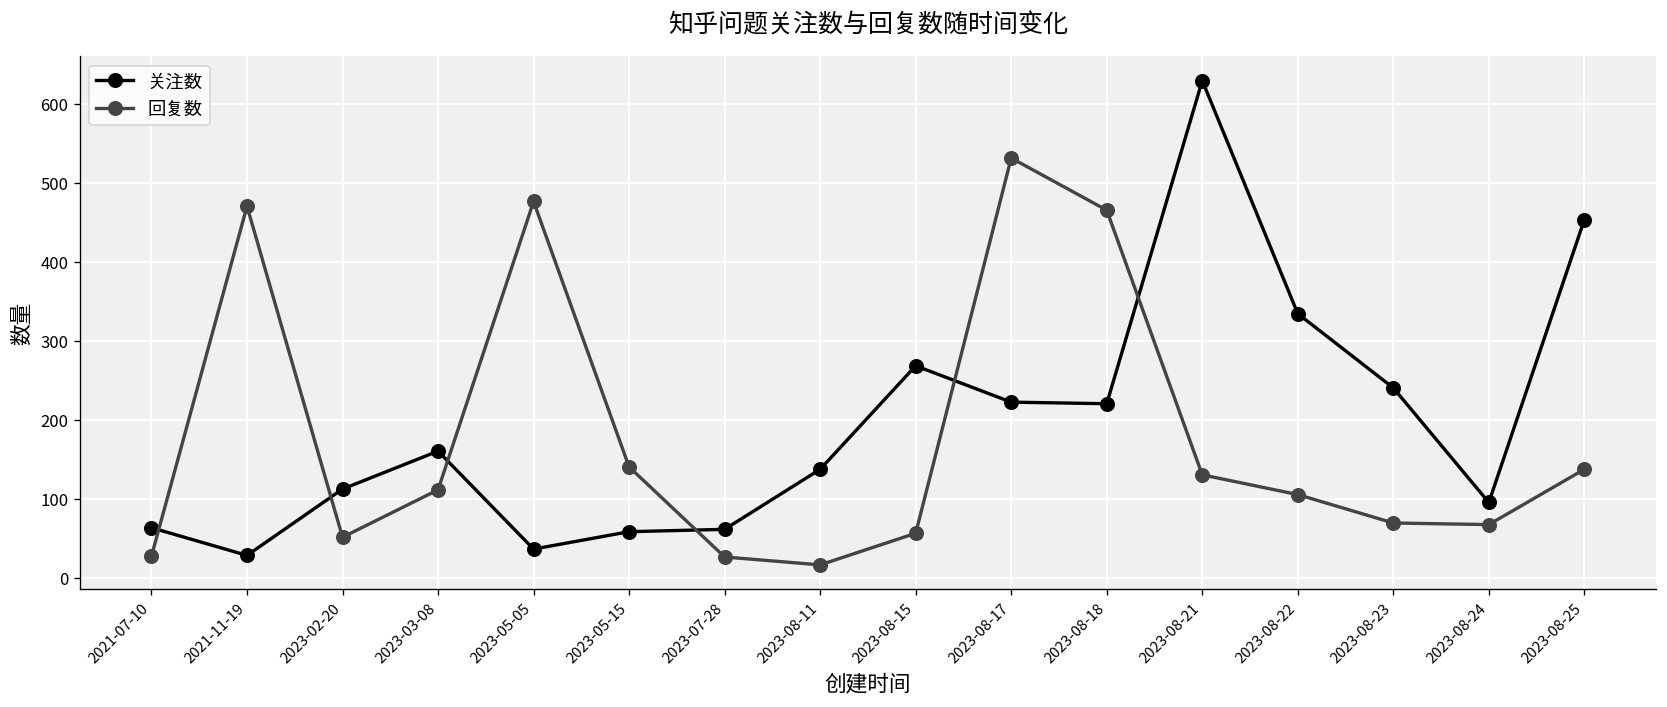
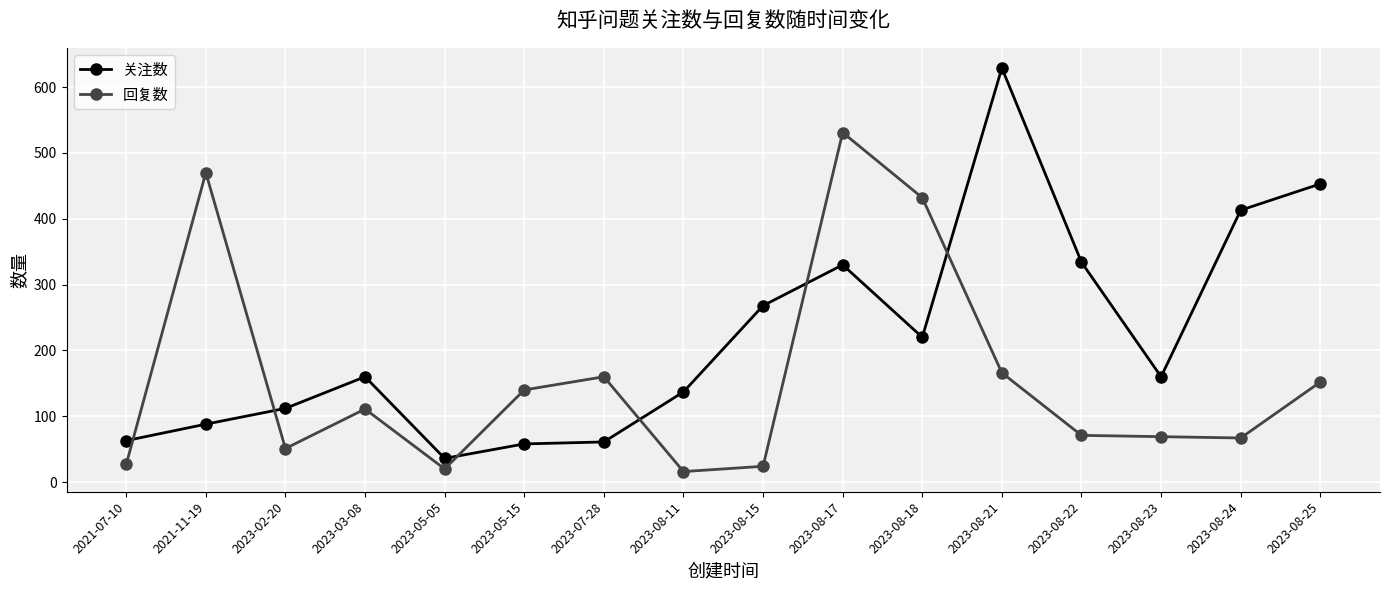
关注数, 2021-11-19: 30 -> 90
回复数, 2023-05-05: 480 -> 20
回复数, 2023-07-28: 30 -> 160
回复数, 2023-08-15: 60 -> 20
关注数, 2023-08-17: 220 -> 330
回复数, 2023-08-18: 470 -> 430
回复数, 2023-08-21: 130 -> 170
回复数, 2023-08-22: 110 -> 70
关注数, 2023-08-23: 240 -> 160
关注数, 2023-08-24: 100 -> 410
回复数, 2023-08-25: 140 -> 150
